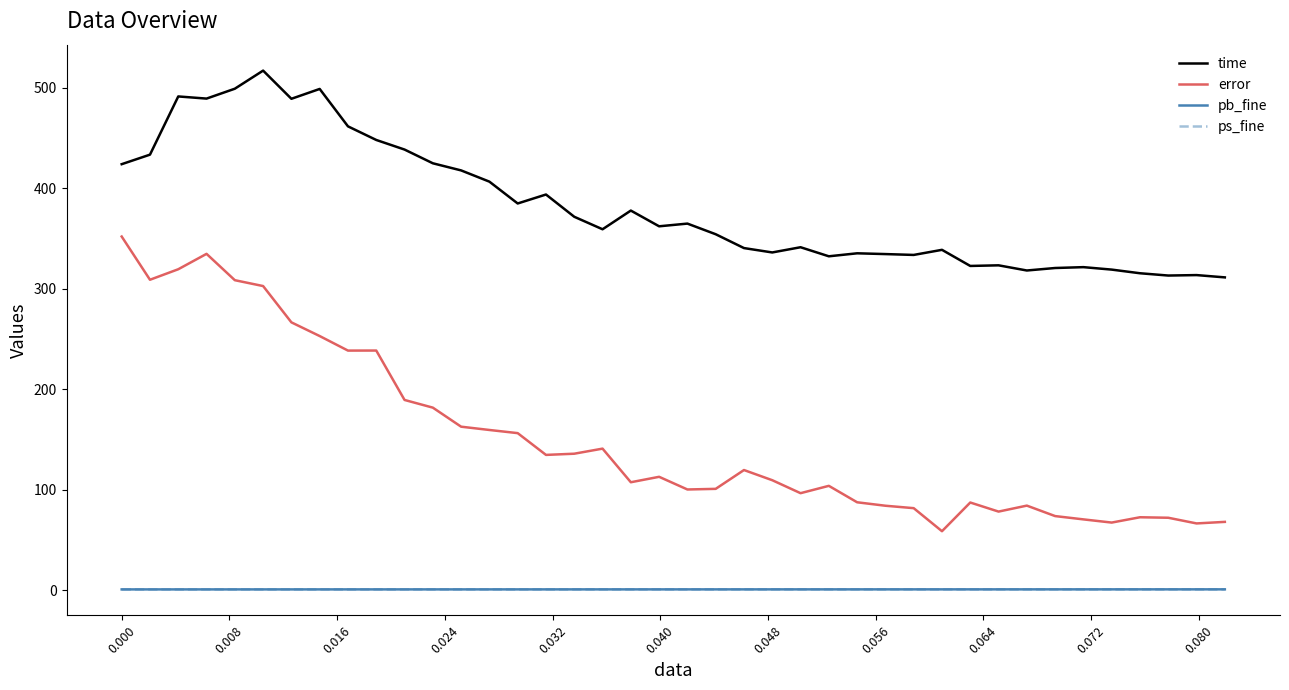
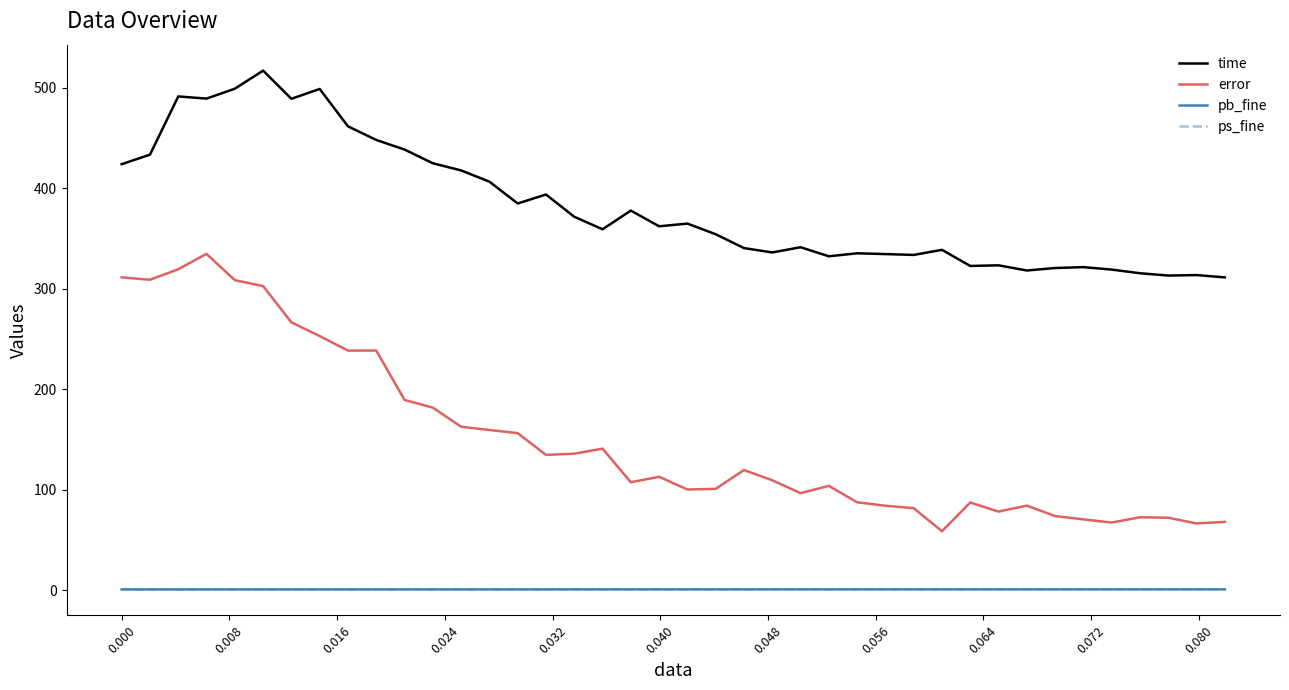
error, 0.000: 352 -> 311
